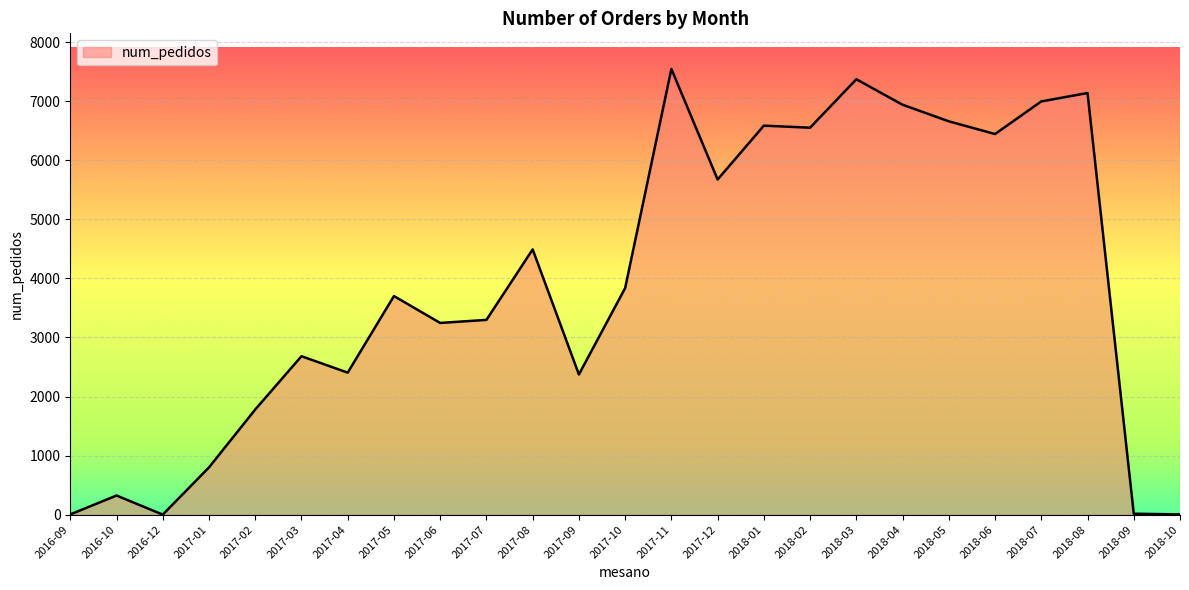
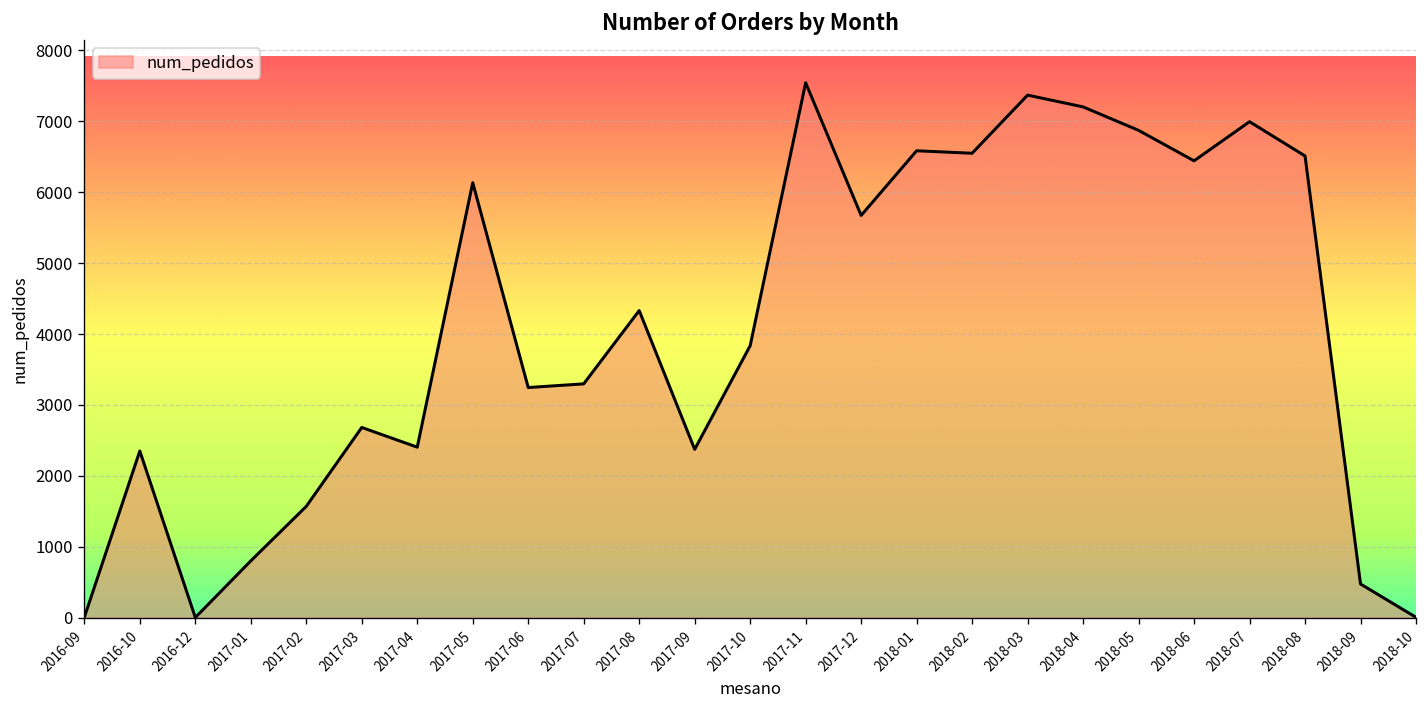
2016-10: 300 -> 2400
2017-02: 1800 -> 1600
2017-05: 3700 -> 6100
2017-08: 4500 -> 4300
2018-04: 6900 -> 7200
2018-05: 6700 -> 6900
2018-08: 7100 -> 6500
2018-09: 0 -> 500
